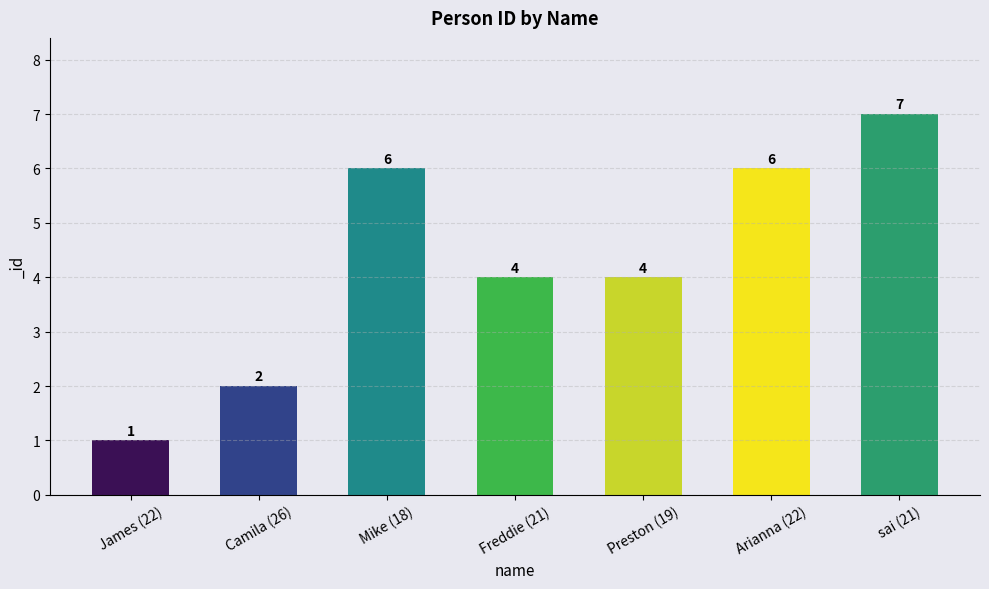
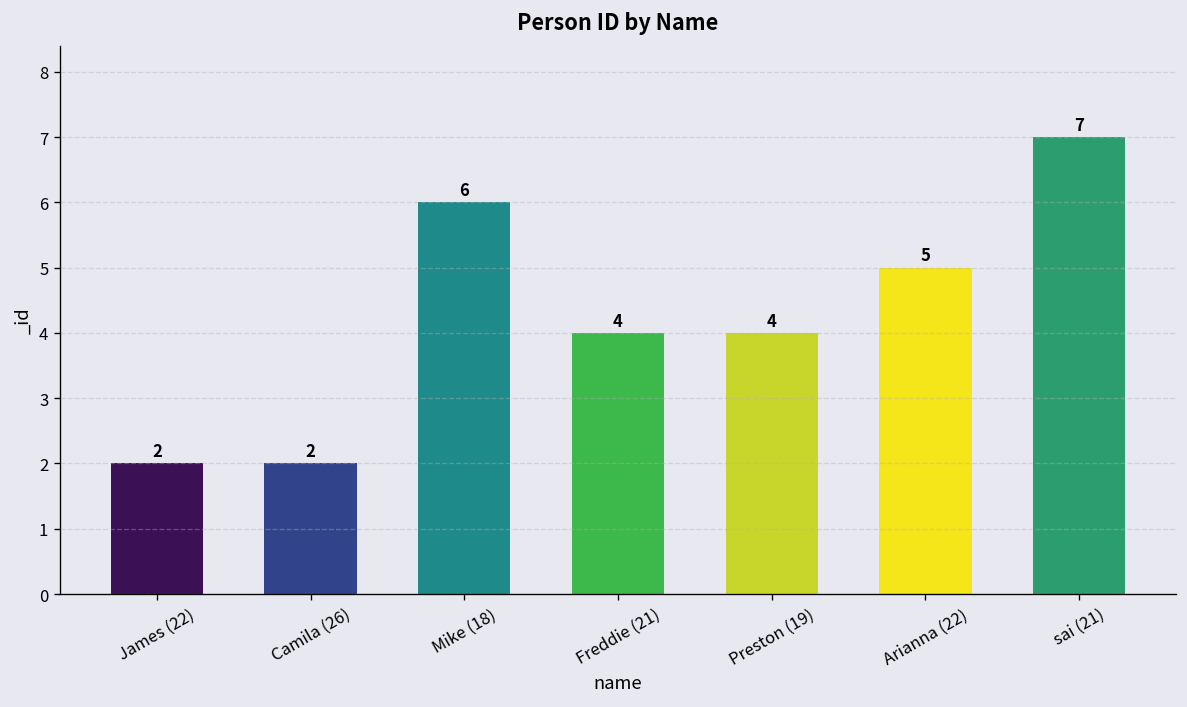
James (22): 1 -> 2
Arianna (22): 6 -> 5
